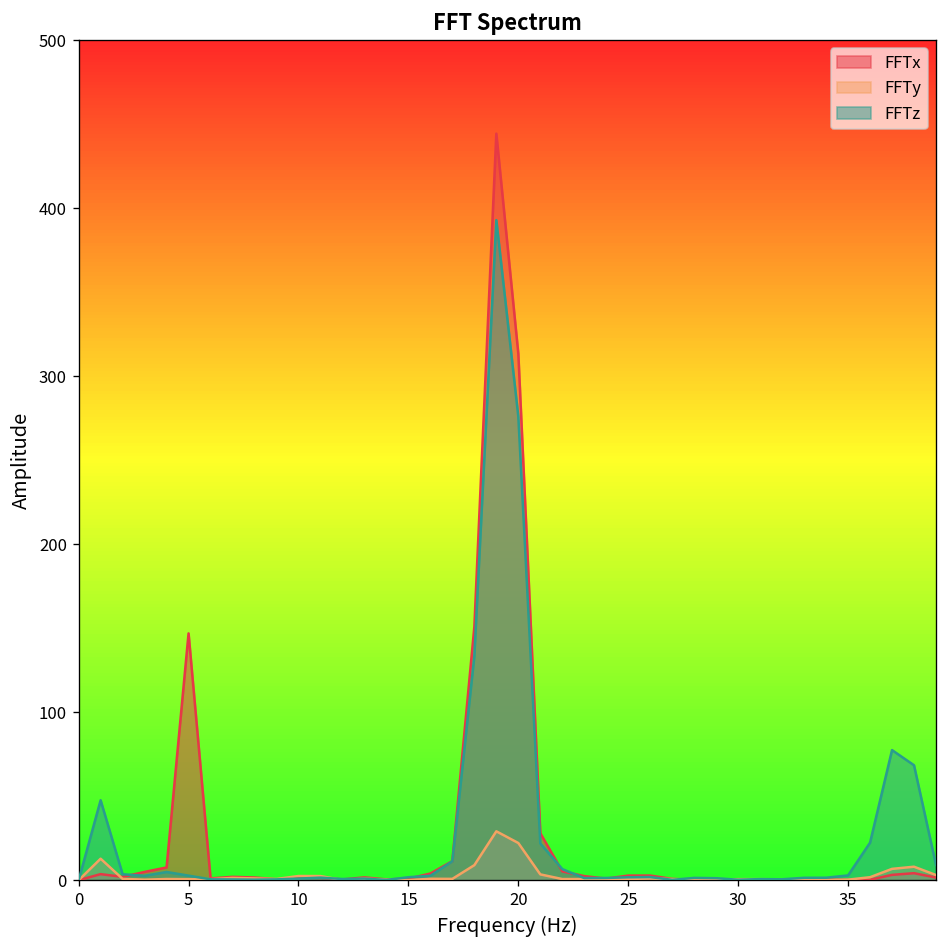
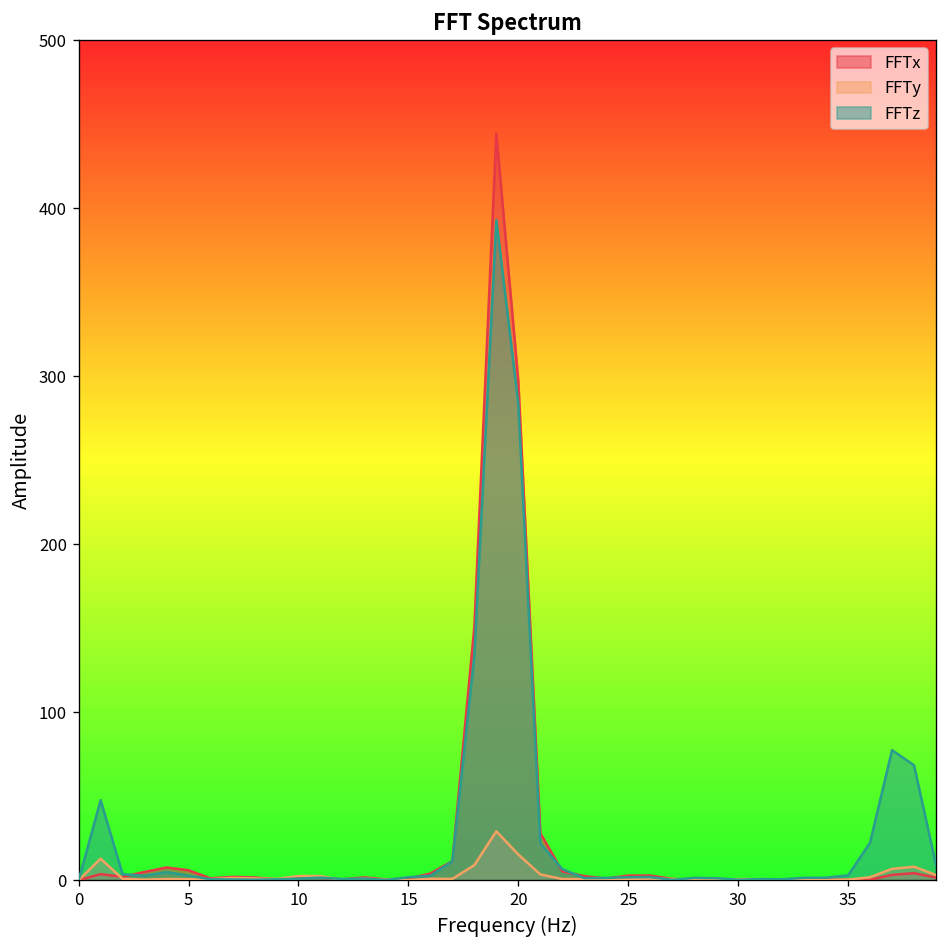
FFTx, 5: 147 -> 6
FFTx, 20: 313 -> 297
FFTy, 20: 22 -> 15
FFTz, 20: 276 -> 284
